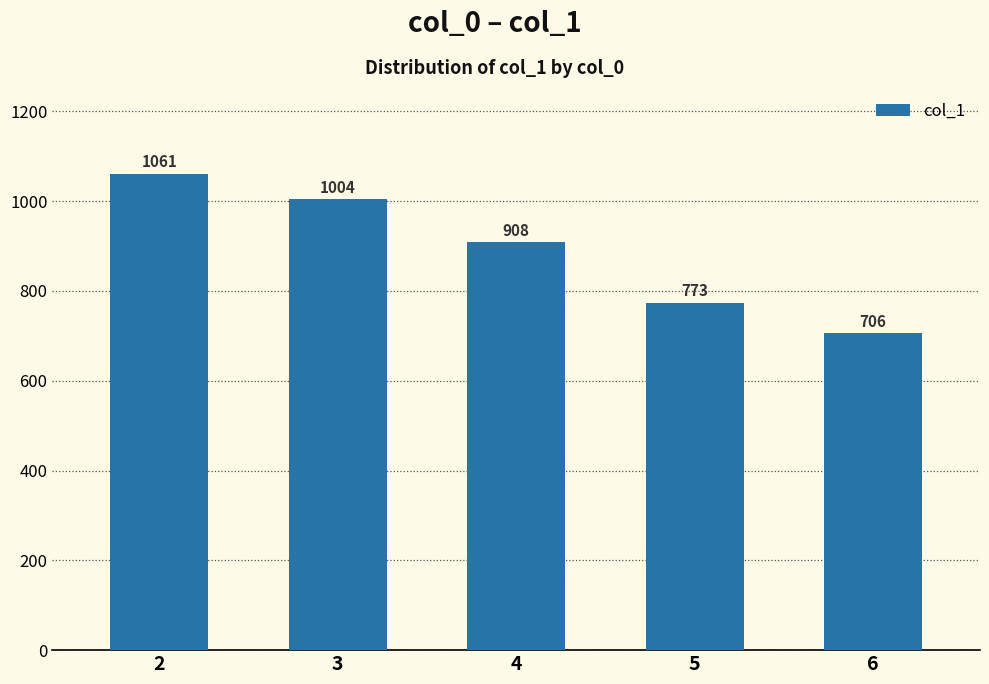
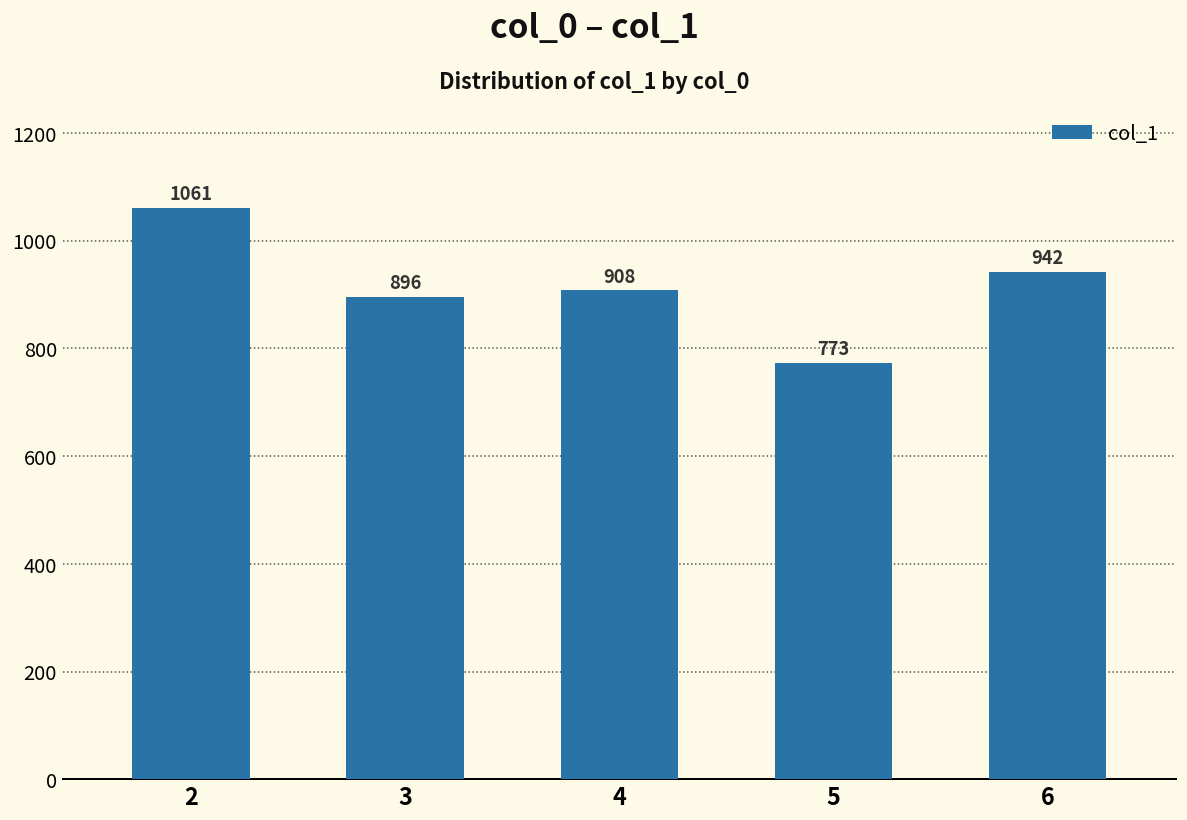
3: 1004 -> 896
6: 706 -> 942
